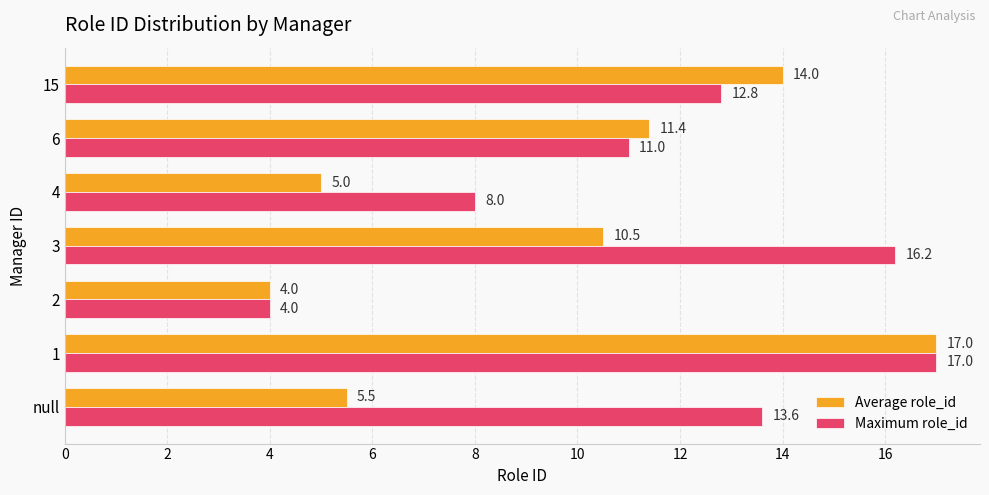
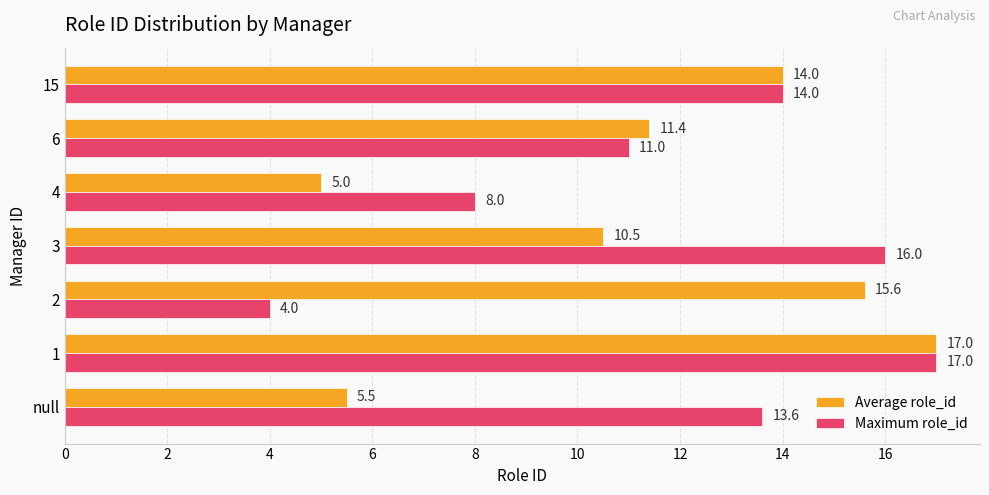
Maximum role_id, 15: 12.8 -> 14.0
Maximum role_id, 3: 16.2 -> 16.0
Average role_id, 2: 4.0 -> 15.6
